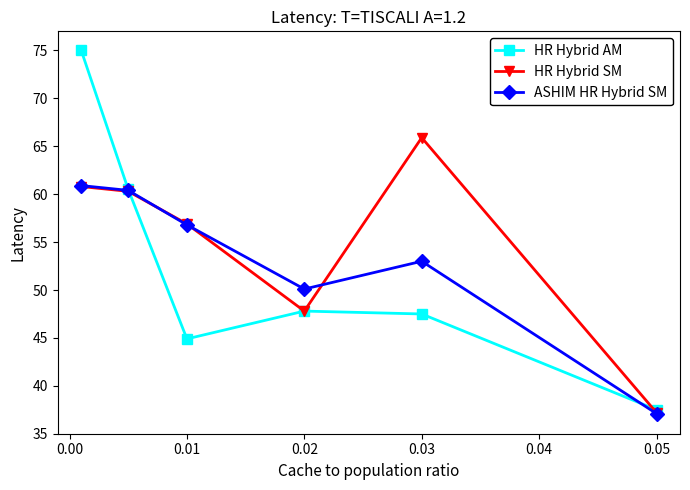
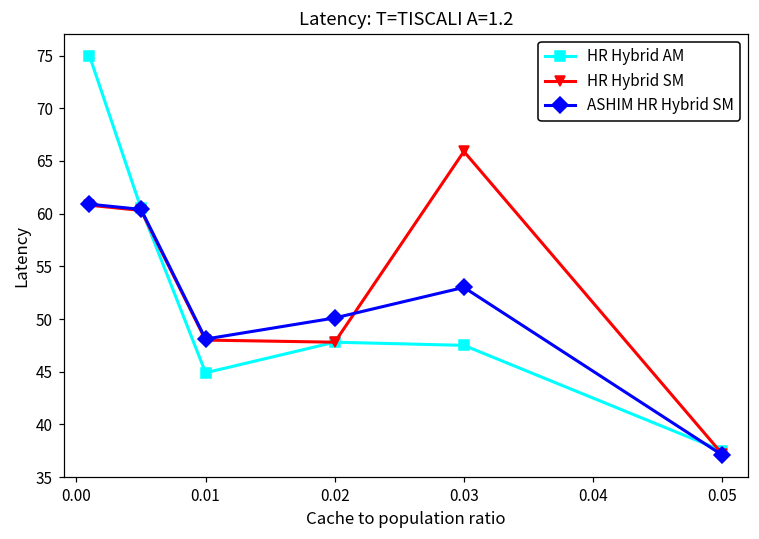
HR Hybrid SM, 0.01: 57 -> 48
ASHIM HR Hybrid SM, 0.01: 57 -> 48
